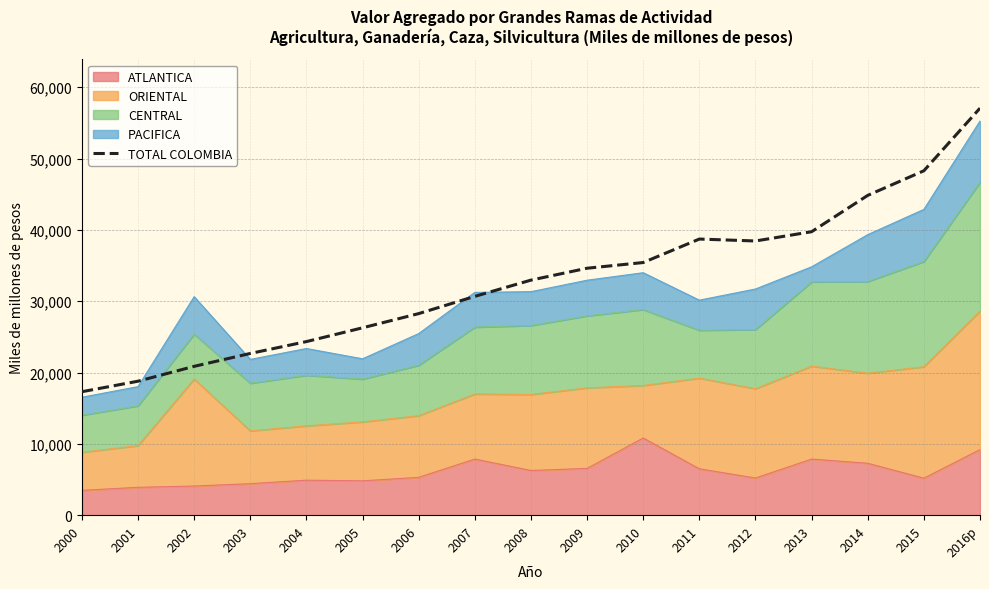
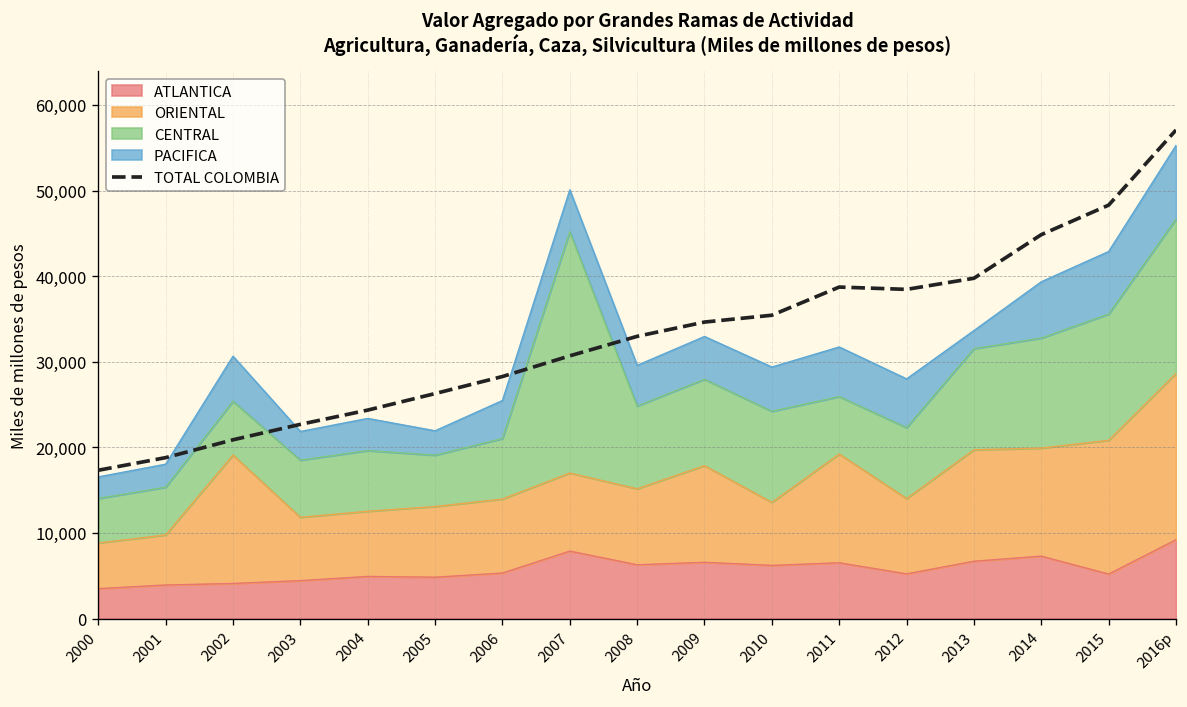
CENTRAL, 2007: 9,000 -> 28,000
ORIENTAL, 2008: 11,000 -> 9,000
ATLANTICA, 2010: 11,000 -> 6,000
PACIFICA, 2011: 4,000 -> 6,000
ORIENTAL, 2012: 13,000 -> 9,000
ATLANTICA, 2013: 8,000 -> 7,000
